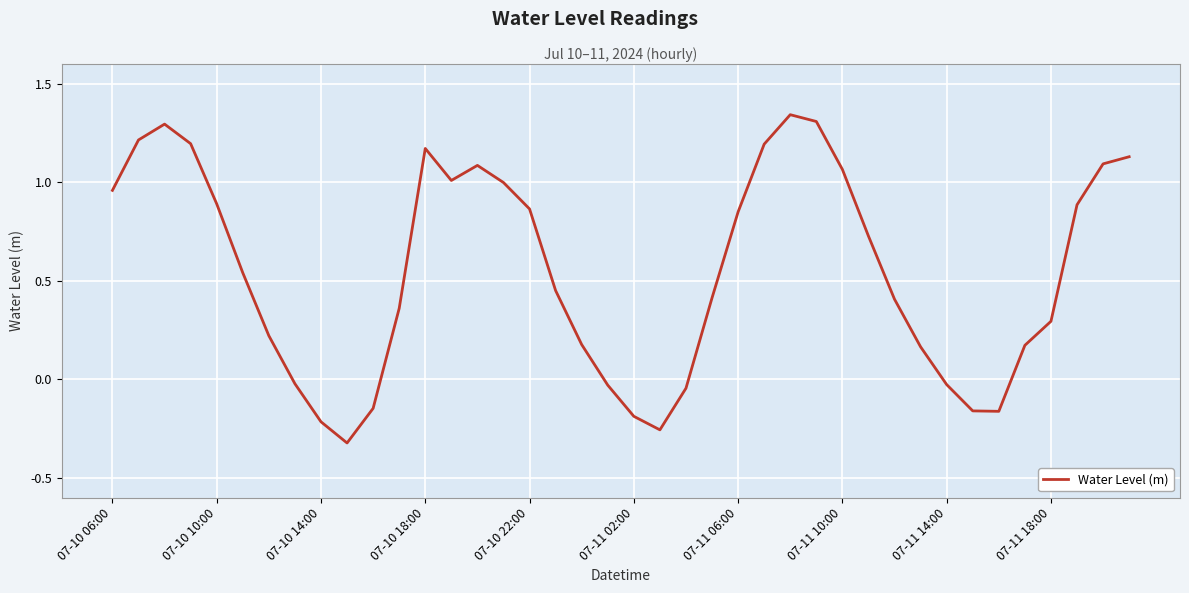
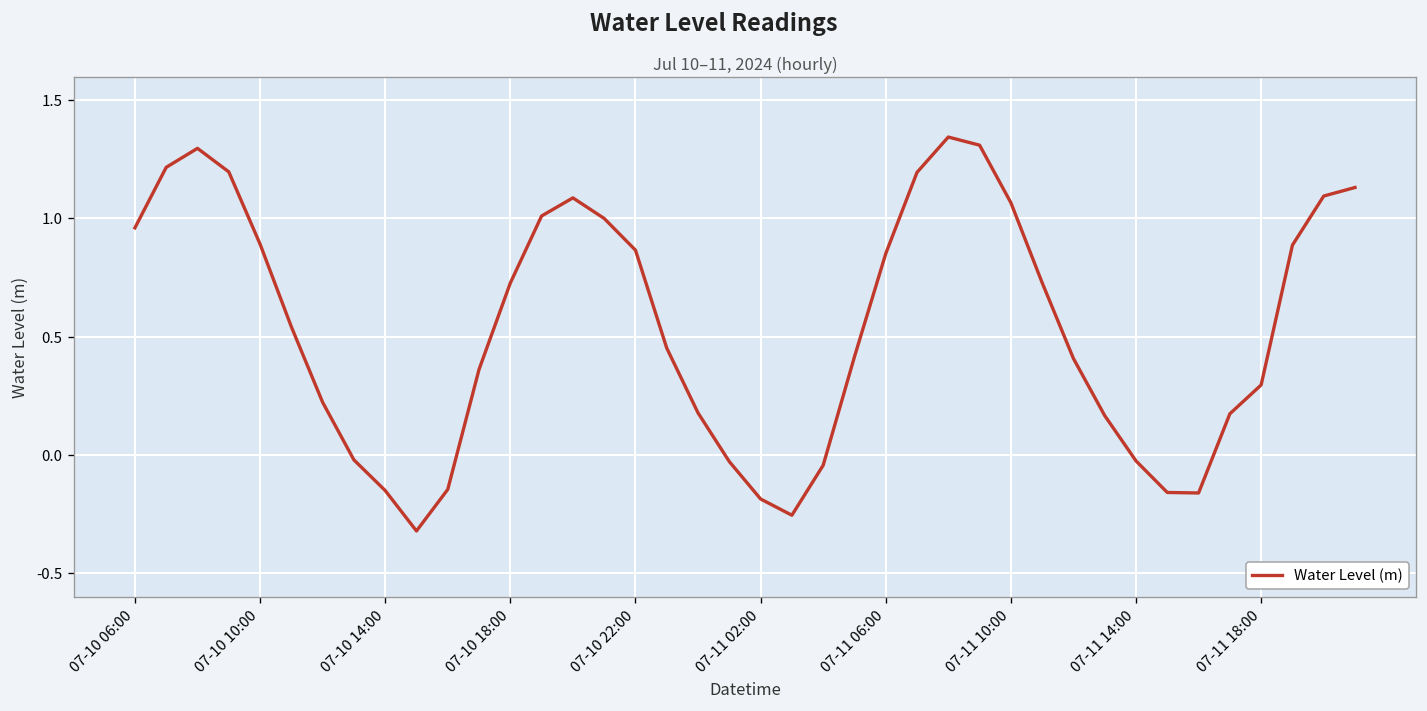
07-10 14:00: -0.22 -> -0.15
07-10 18:00: 1.17 -> 0.73
